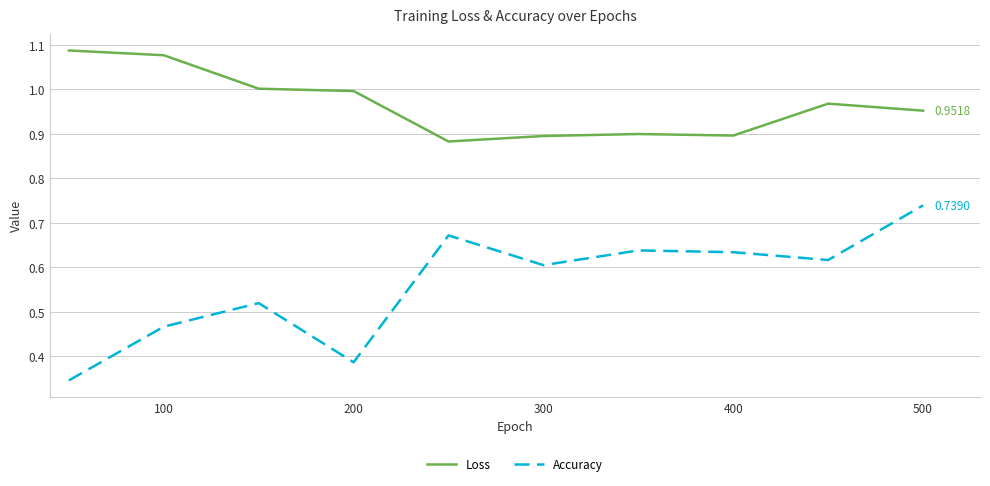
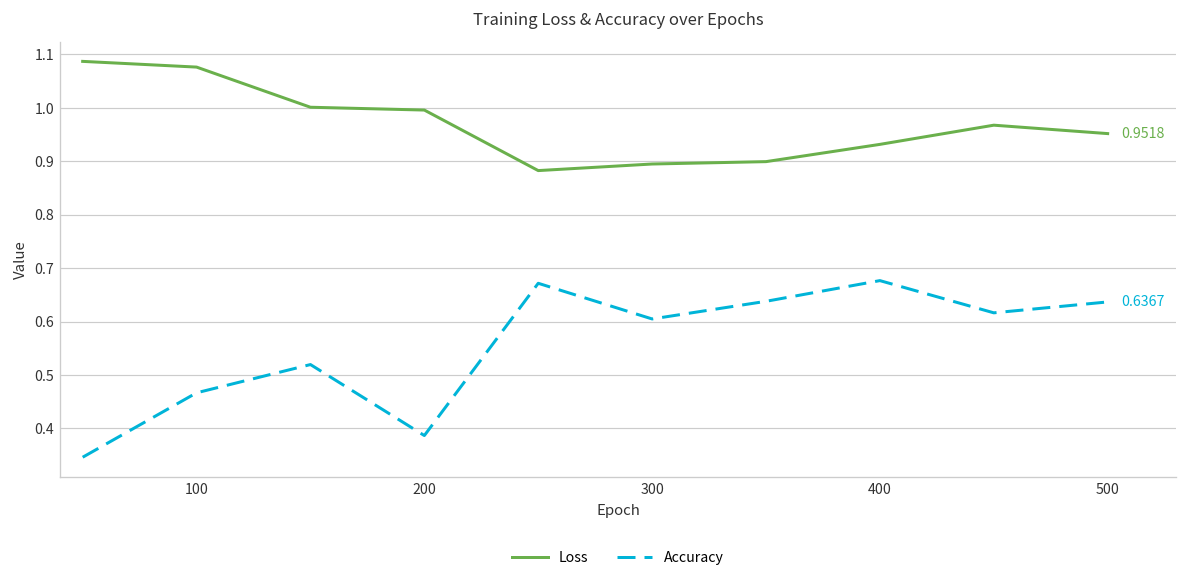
Loss, 400: 0.90 -> 0.93
Accuracy, 400: 0.63 -> 0.68
Accuracy, 500: 0.7390 -> 0.6367
